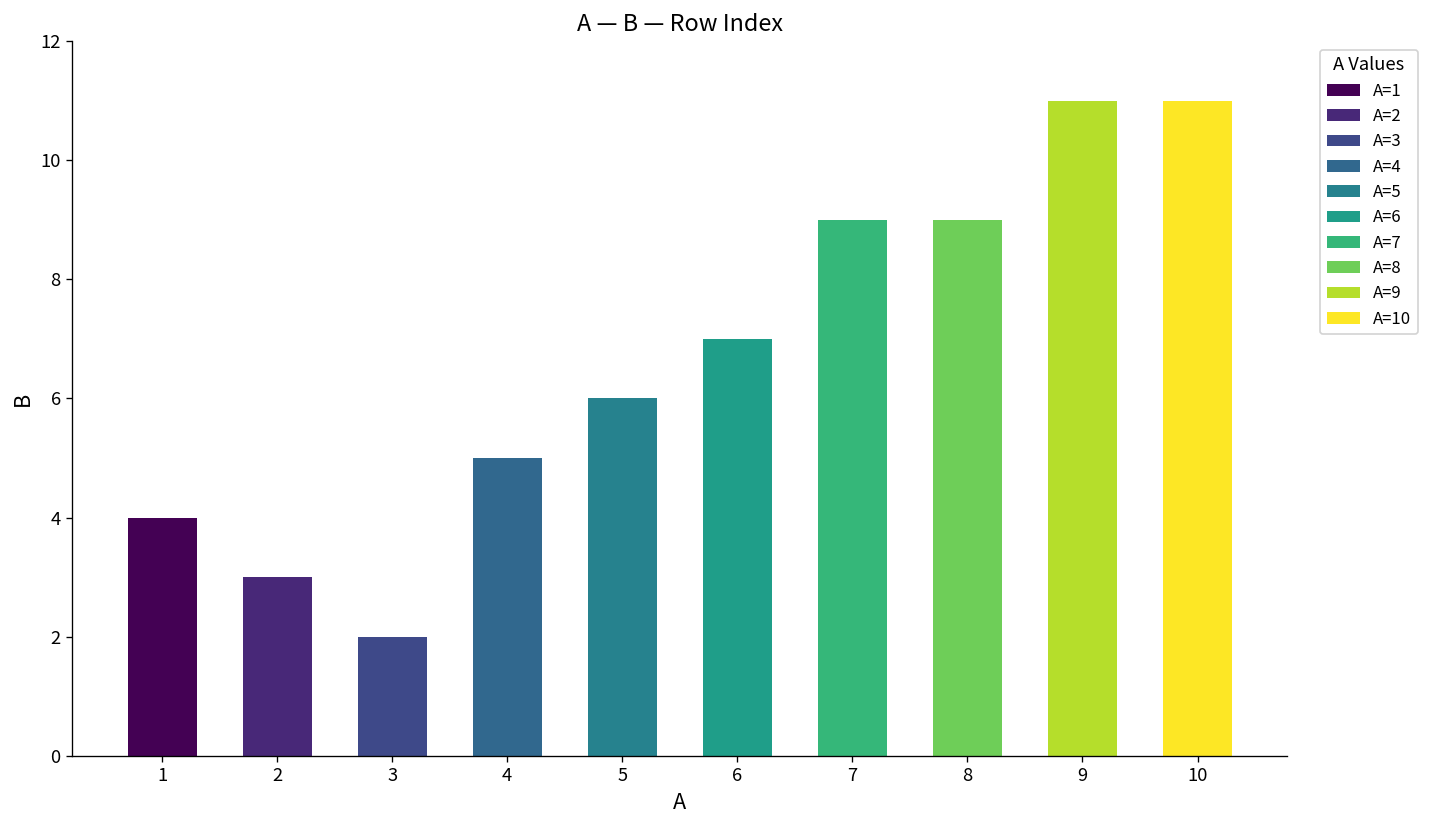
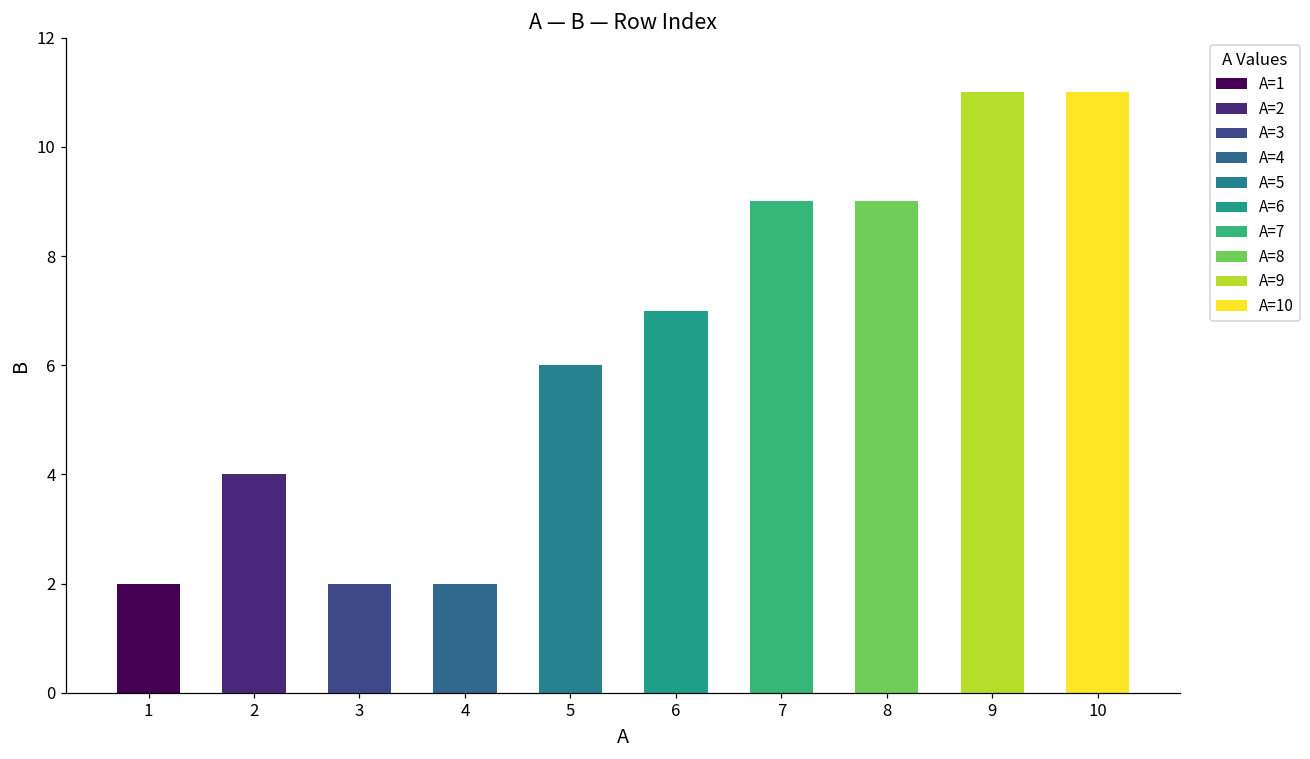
1: 4 -> 2
2: 3 -> 4
4: 5 -> 2
